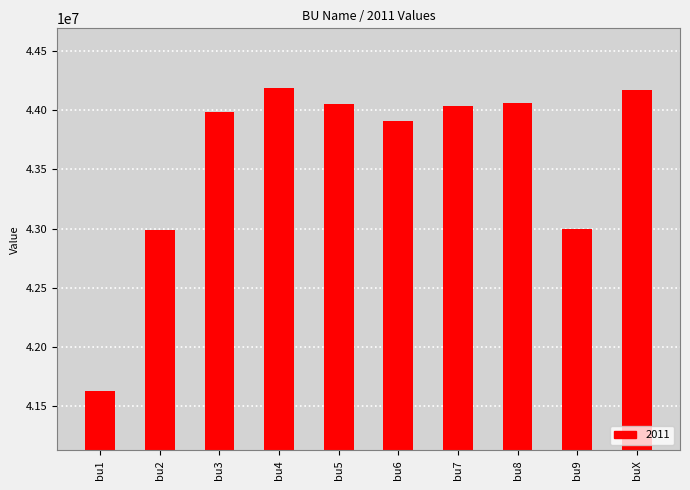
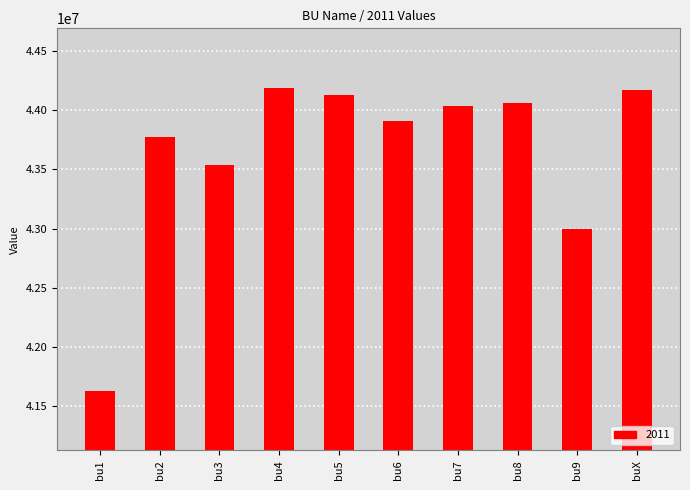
bu2: 42990000 -> 43770000
bu3: 43980000 -> 43540000
bu5: 44050000 -> 44130000
